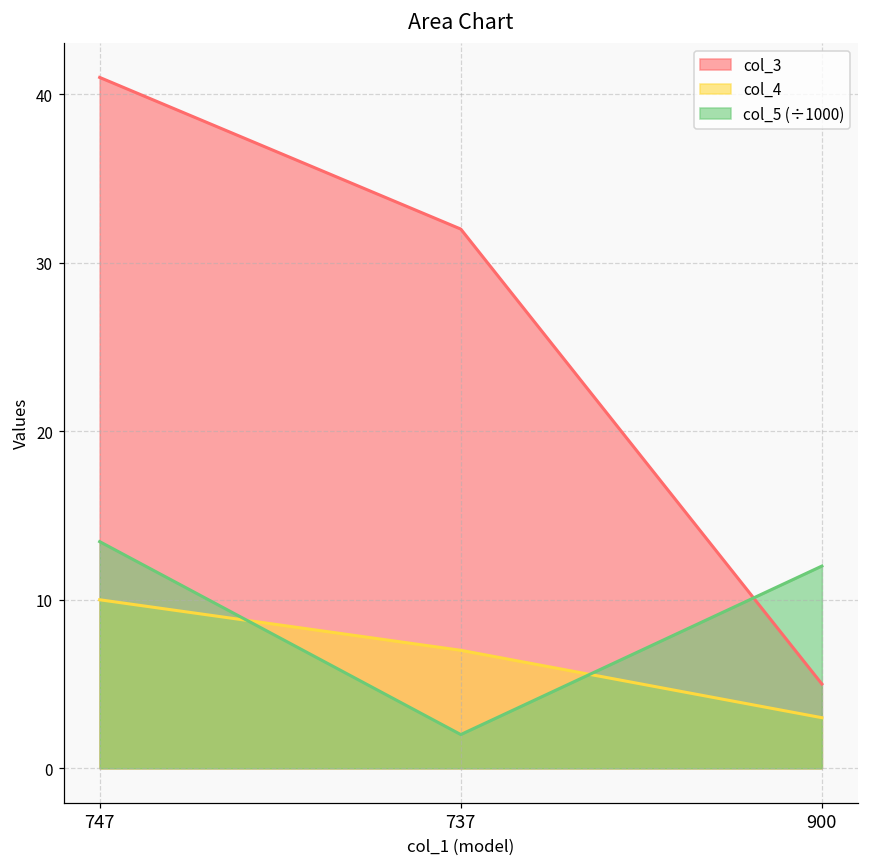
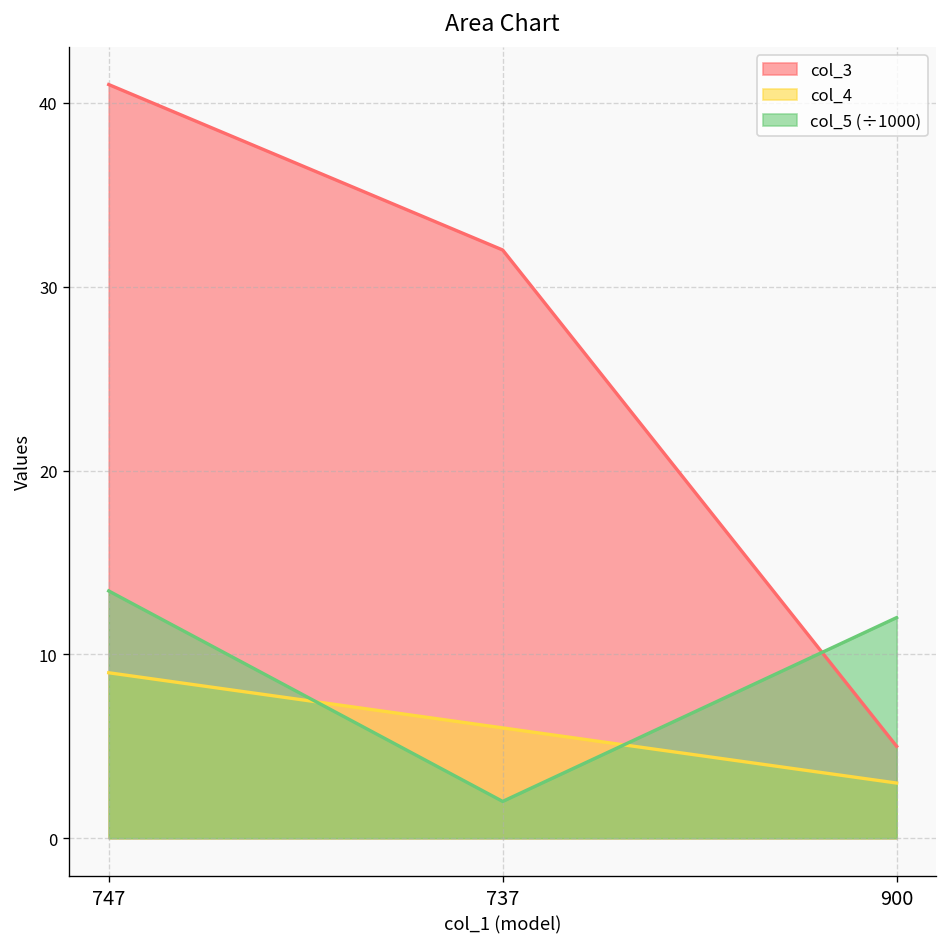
col_4, 747: 10 -> 9
col_4, 737: 7 -> 6
